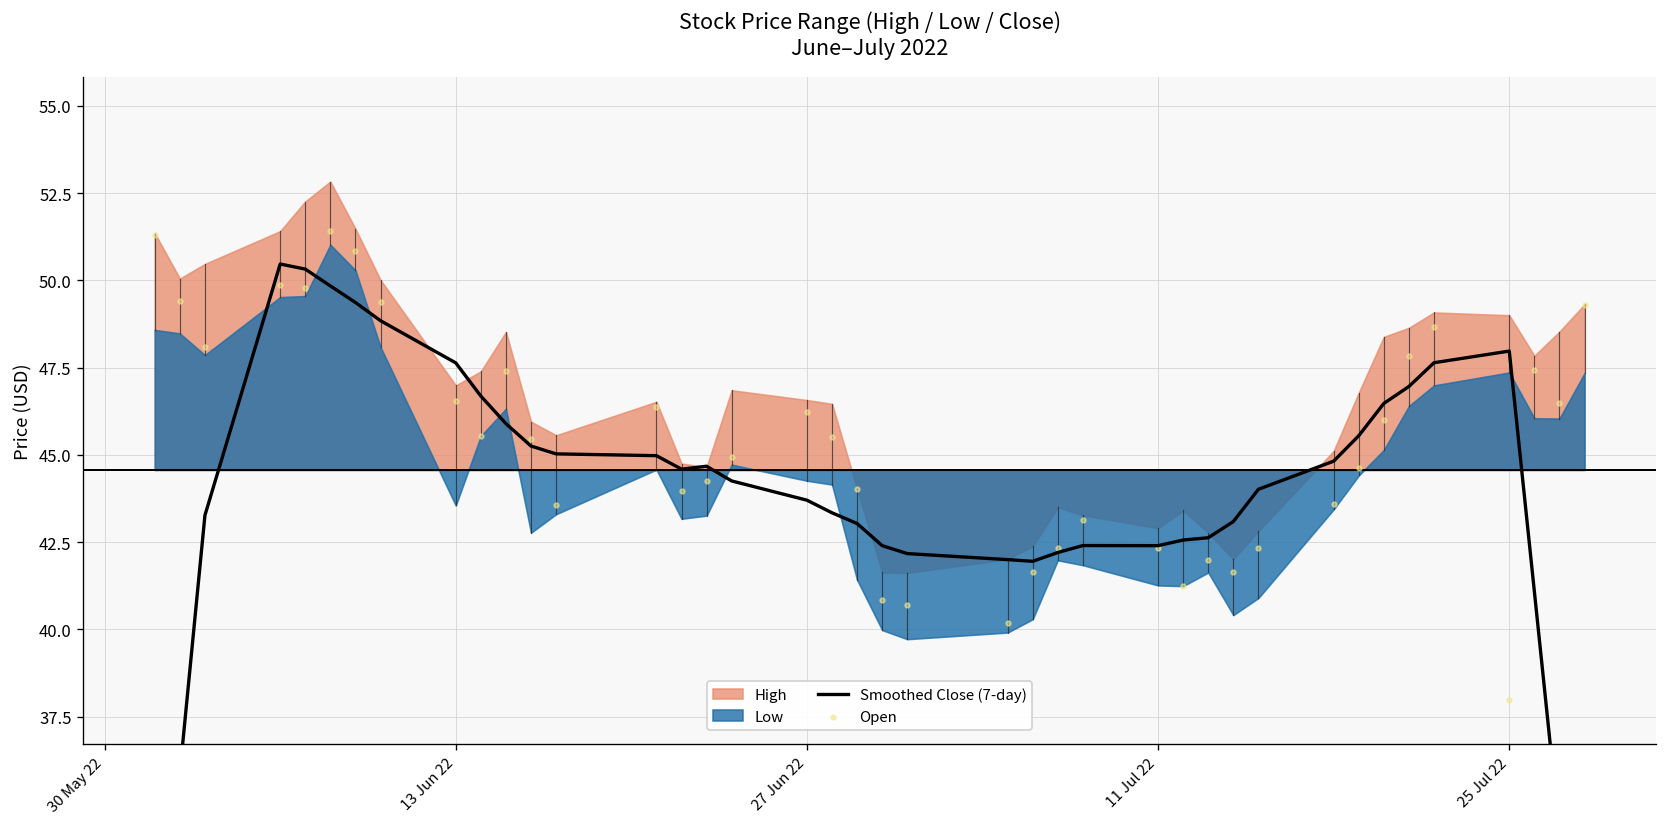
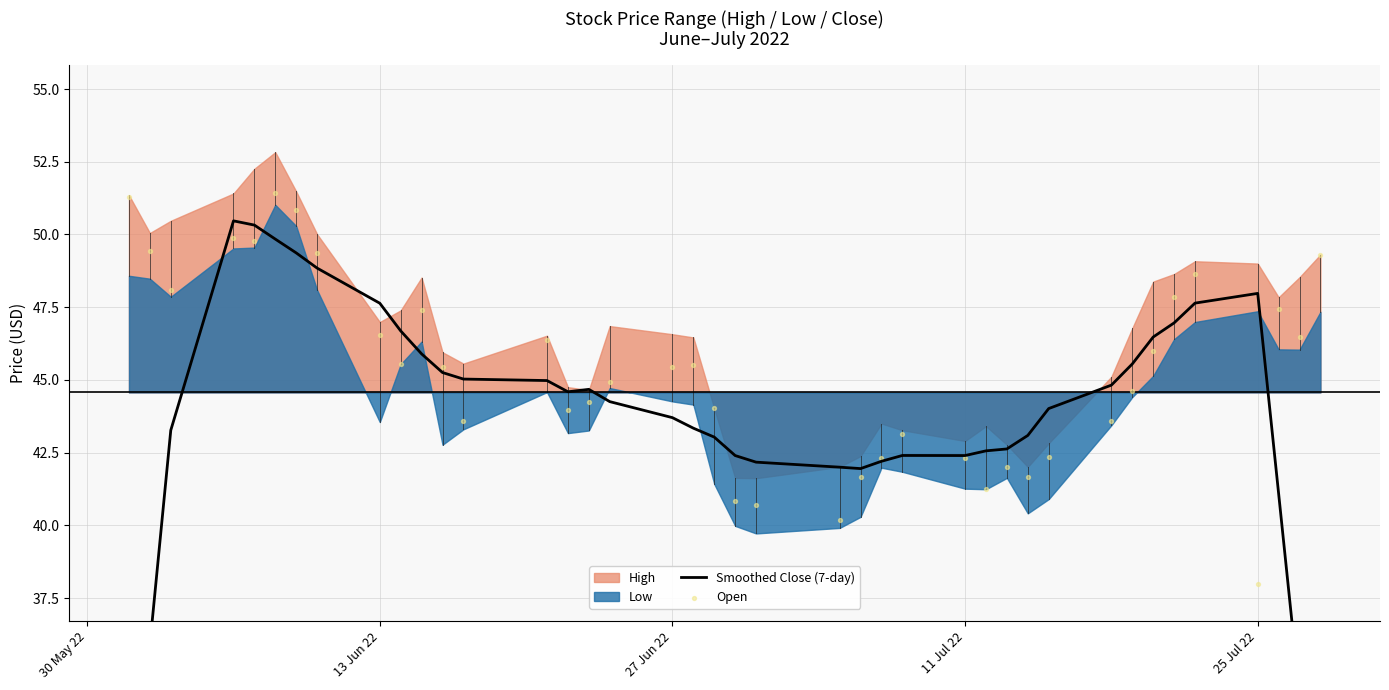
Open, 27 Jun 22: 46.2 -> 45.4
